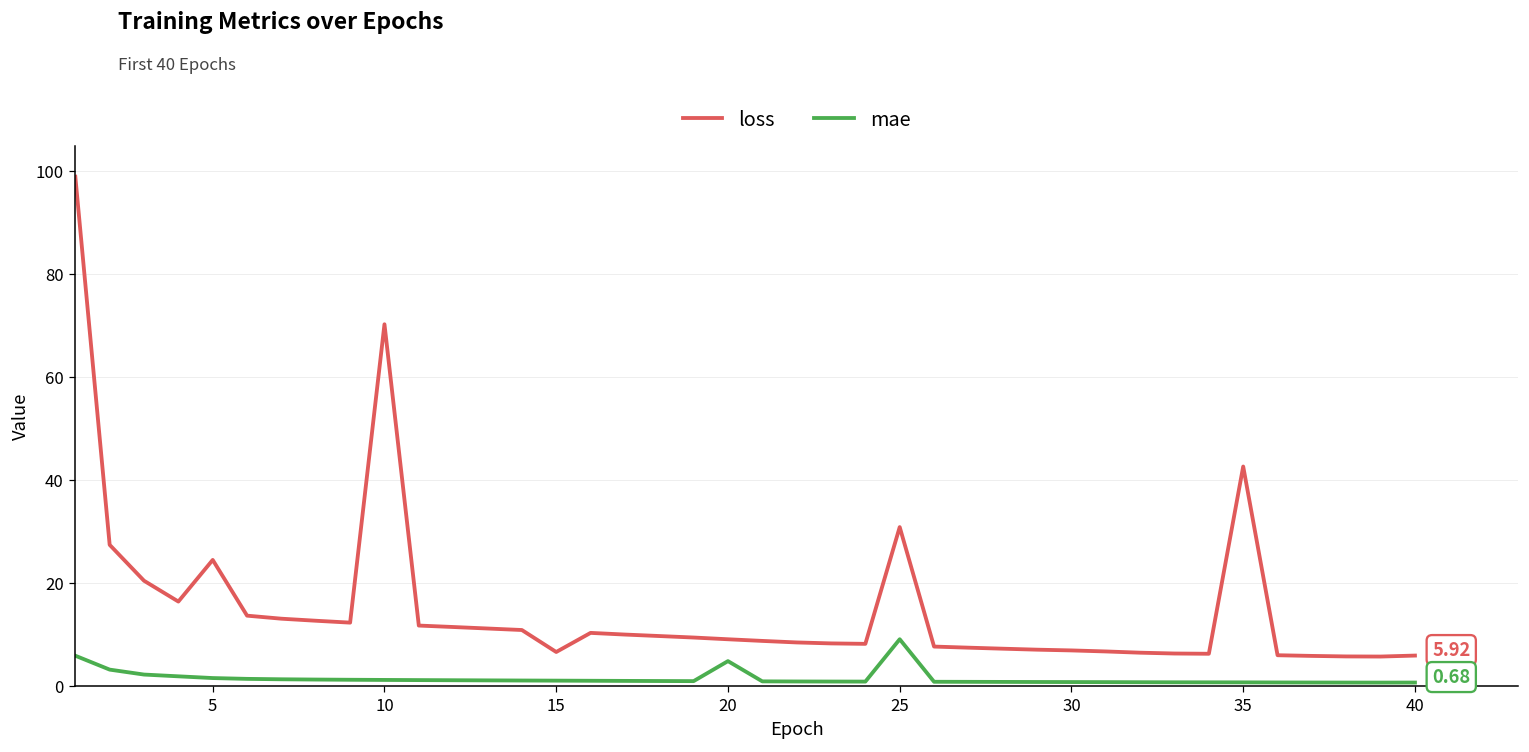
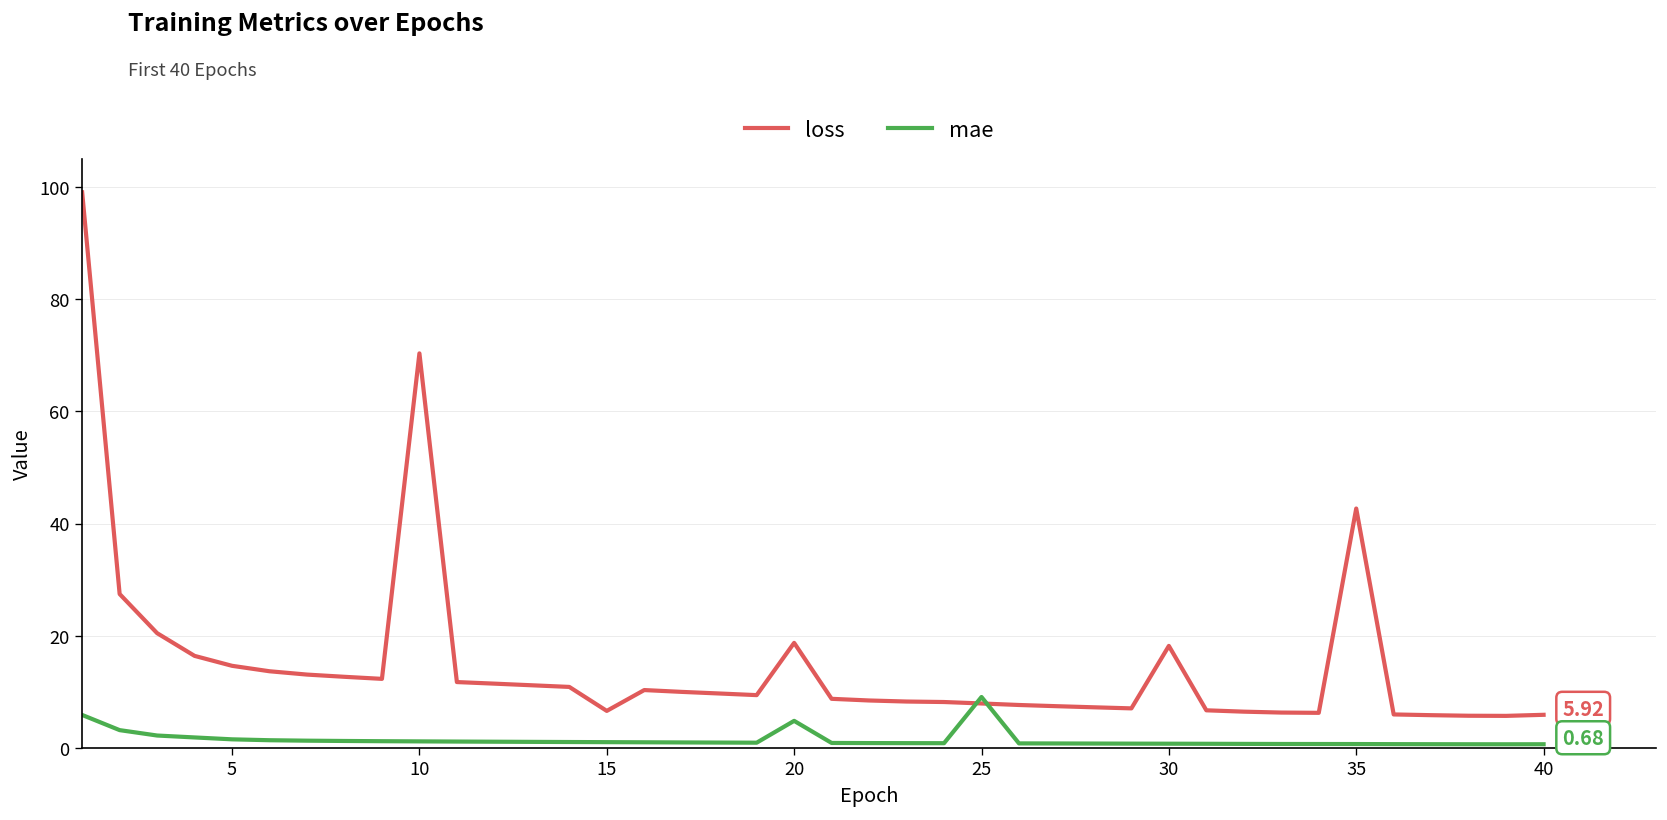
loss, 5: 25 -> 15
loss, 20: 9 -> 19
loss, 25: 31 -> 8
loss, 30: 7 -> 18
